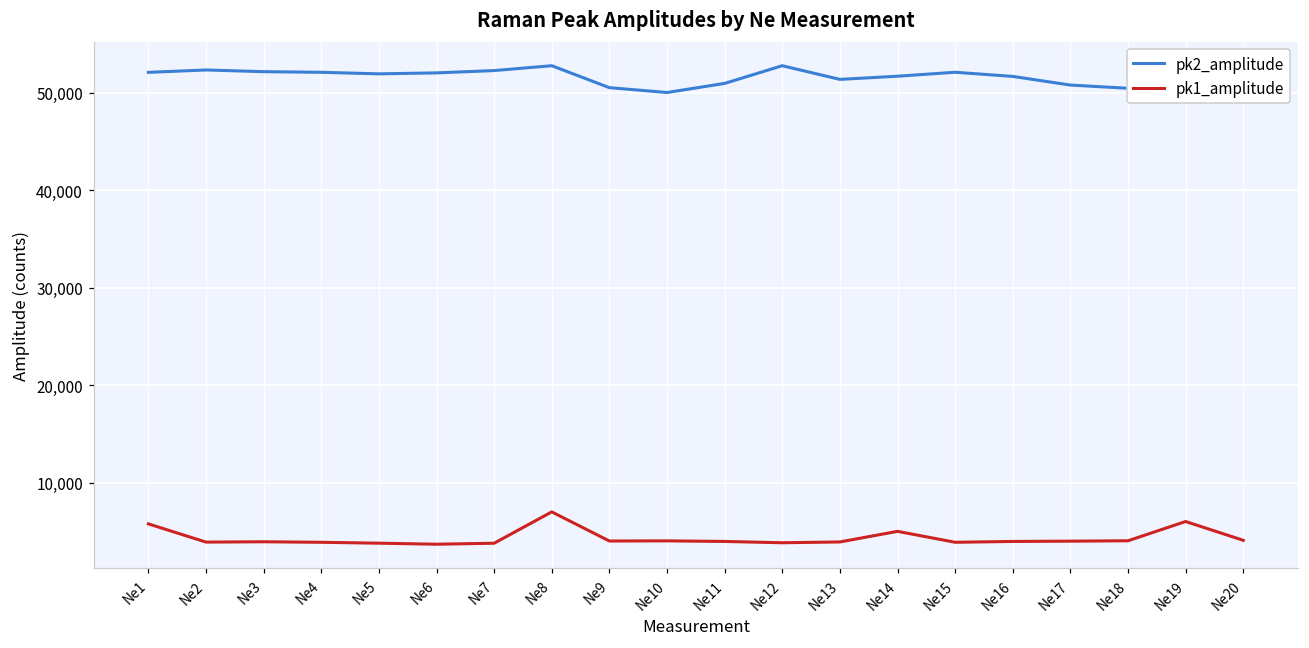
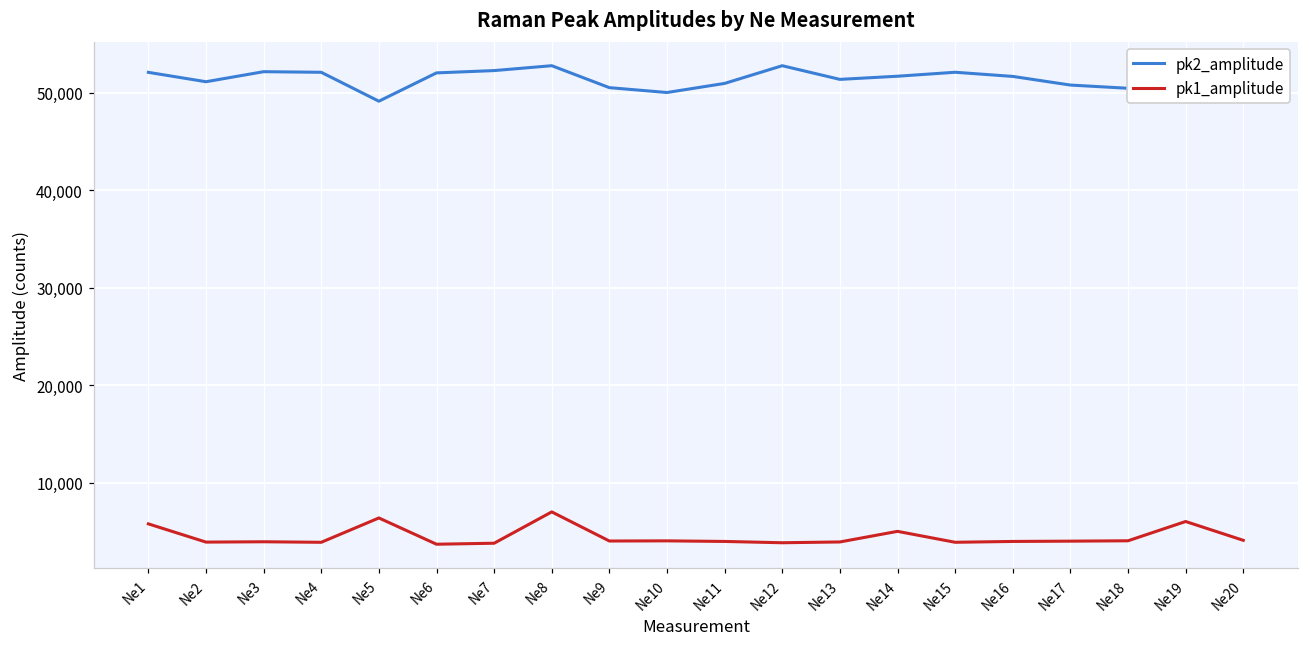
pk2_amplitude, Ne2: 52,000 -> 51,000
pk2_amplitude, Ne5: 52,000 -> 49,000
pk1_amplitude, Ne5: 4,000 -> 6,000
